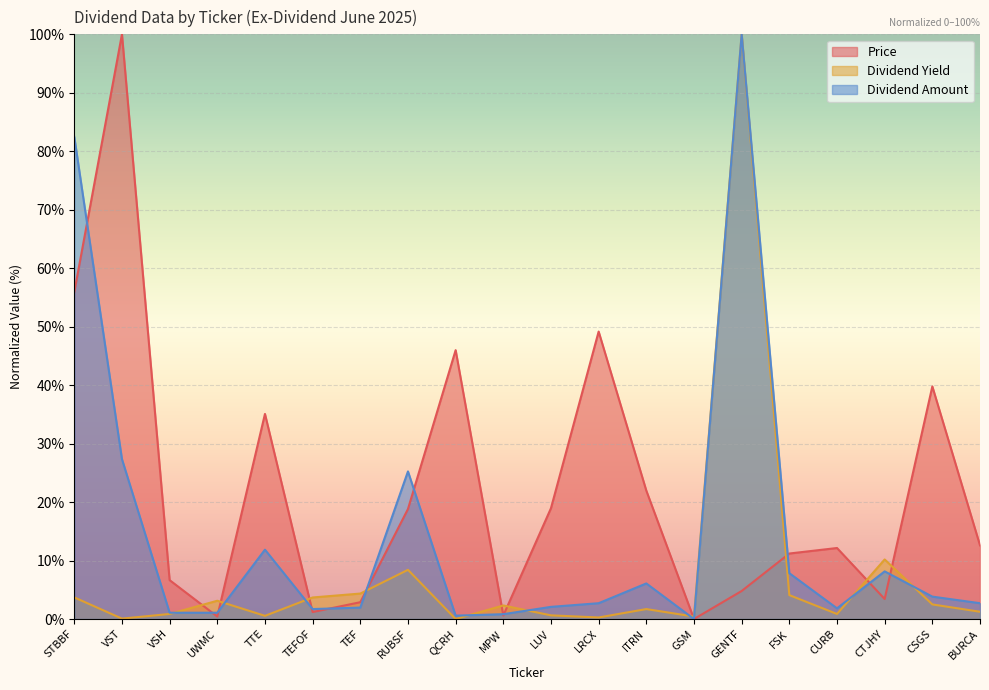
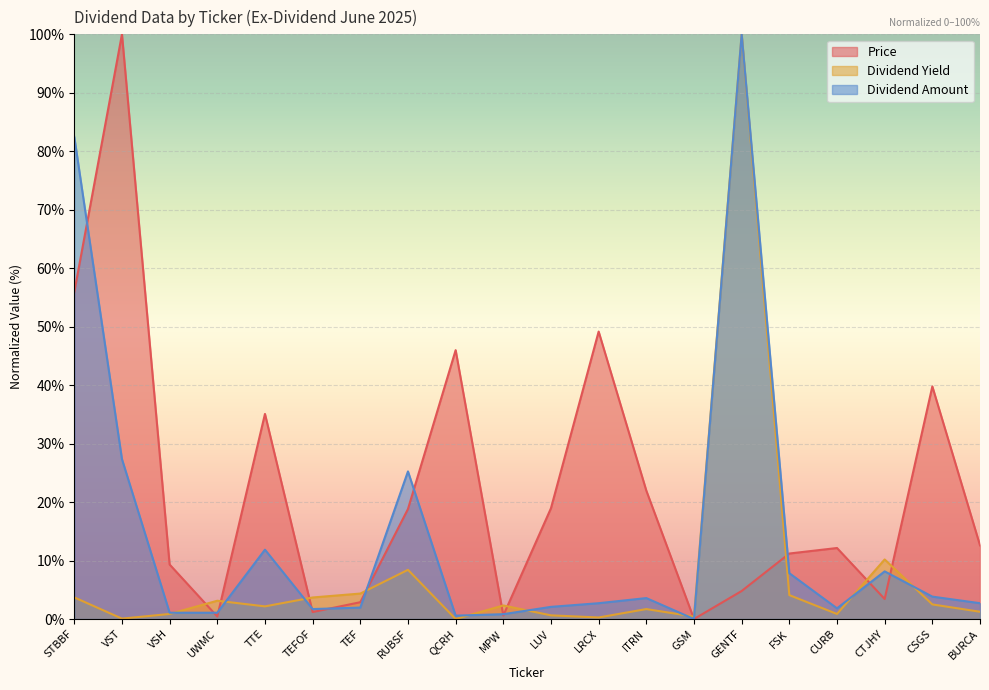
Price, VSH: 7% -> 9%
Dividend Yield, TTE: 1% -> 2%
Dividend Amount, ITRN: 6% -> 4%
